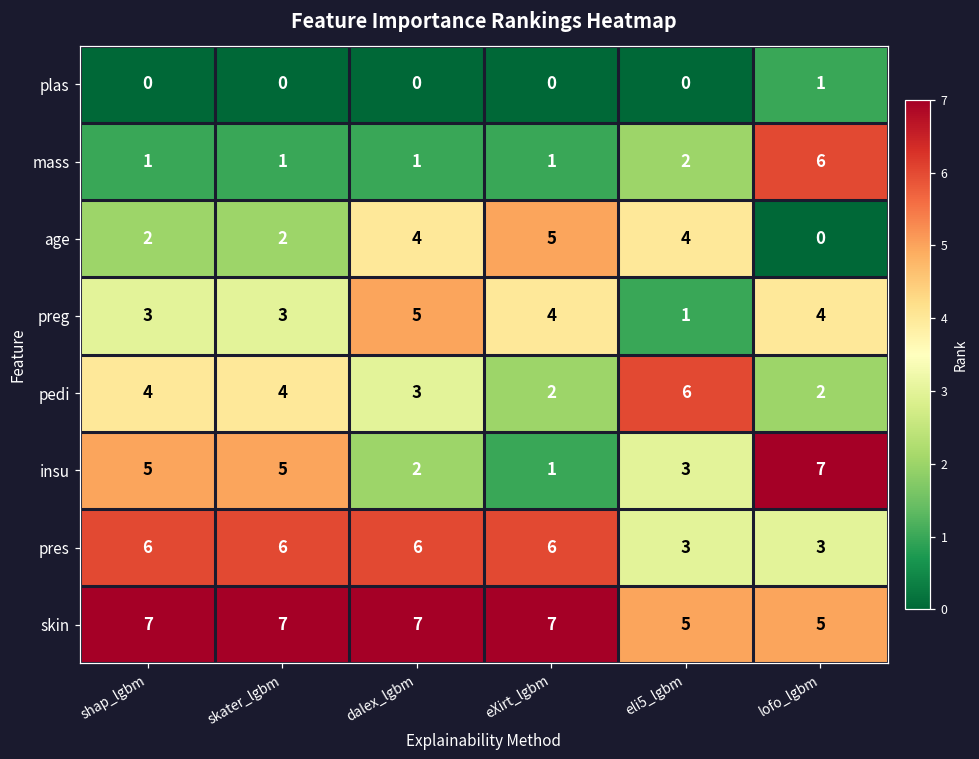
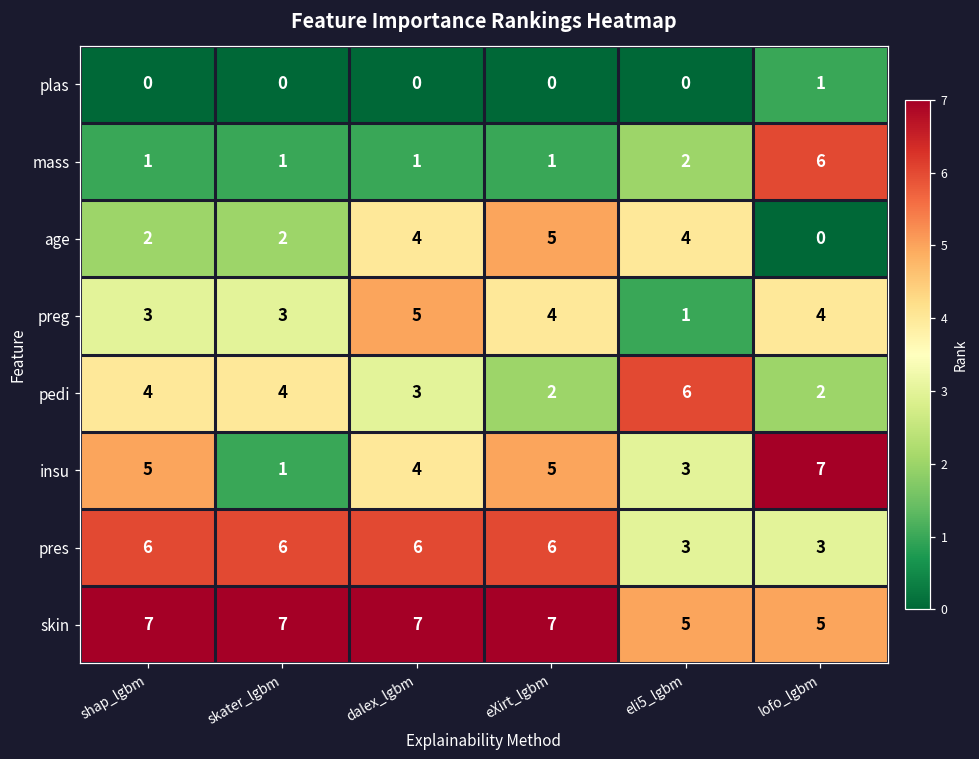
insu, skater_lgbm: 5 -> 1
insu, dalex_lgbm: 2 -> 4
insu, eXirt_lgbm: 1 -> 5
